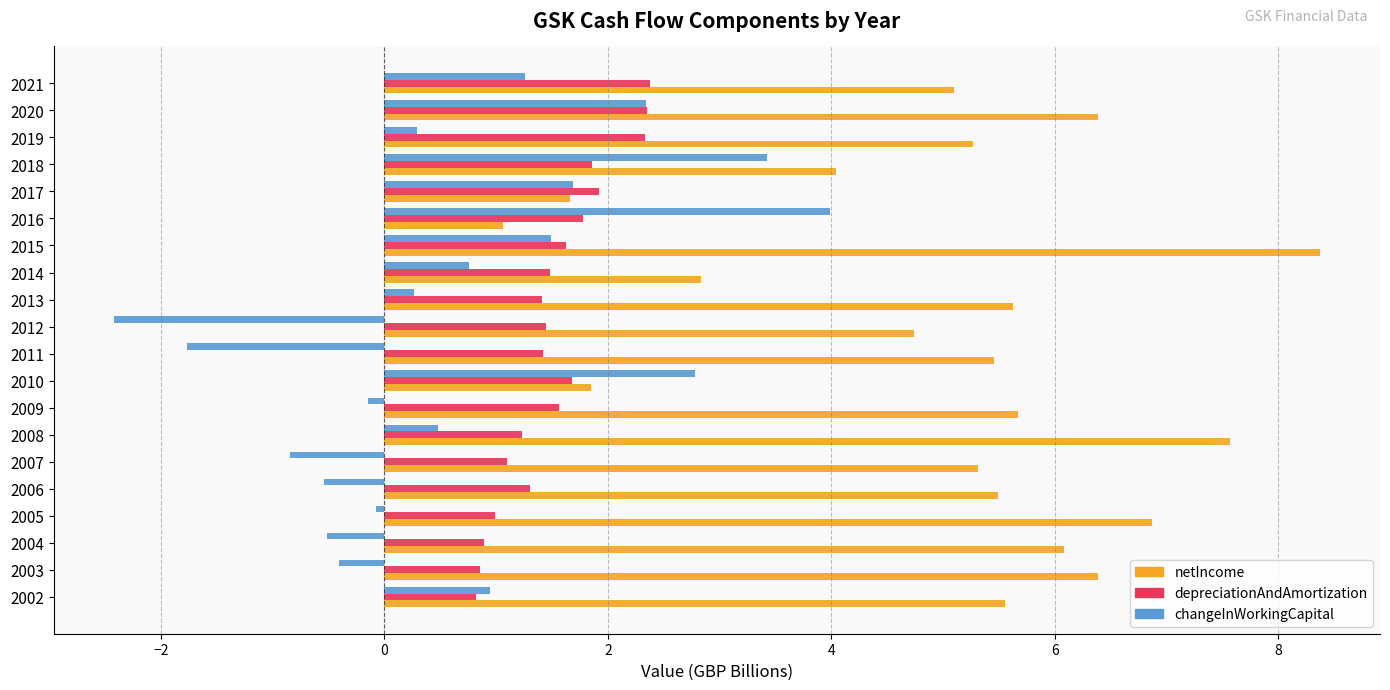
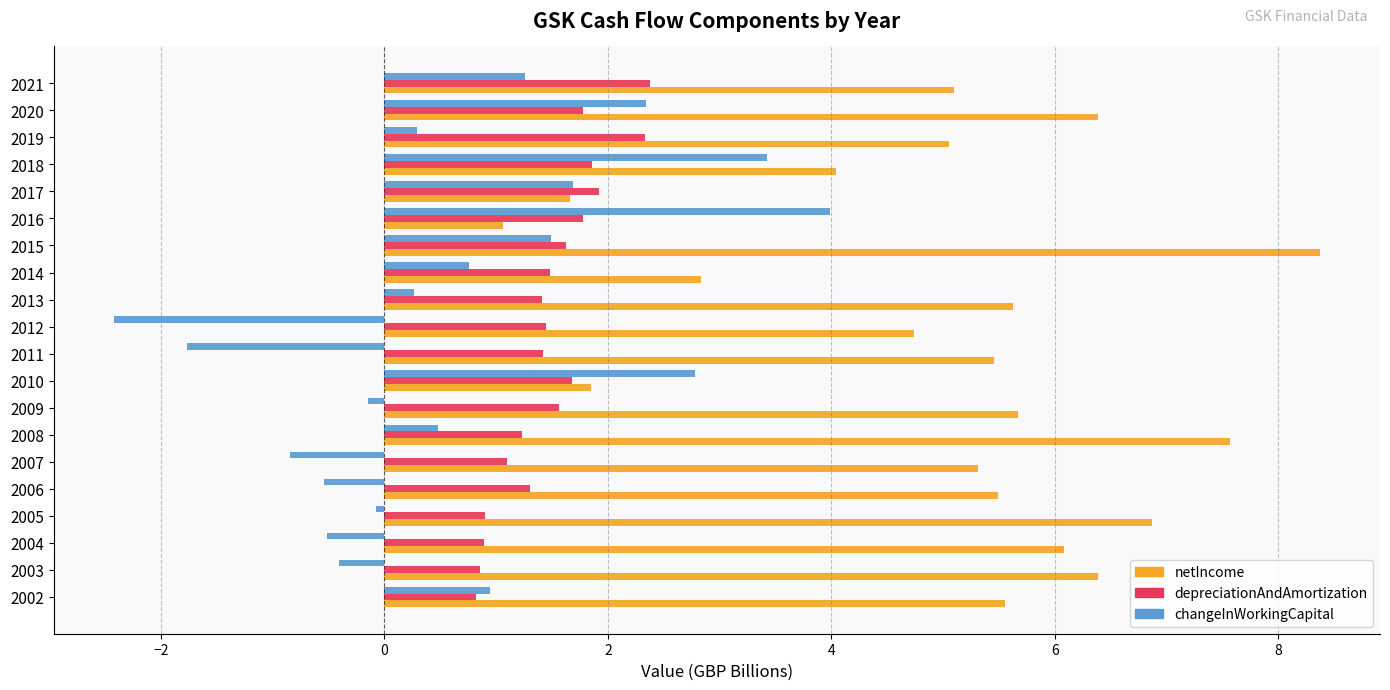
depreciationAndAmortization, 2020: 2.35 -> 1.78
netIncome, 2019: 5.27 -> 5.05
depreciationAndAmortization, 2005: 0.99 -> 0.90
